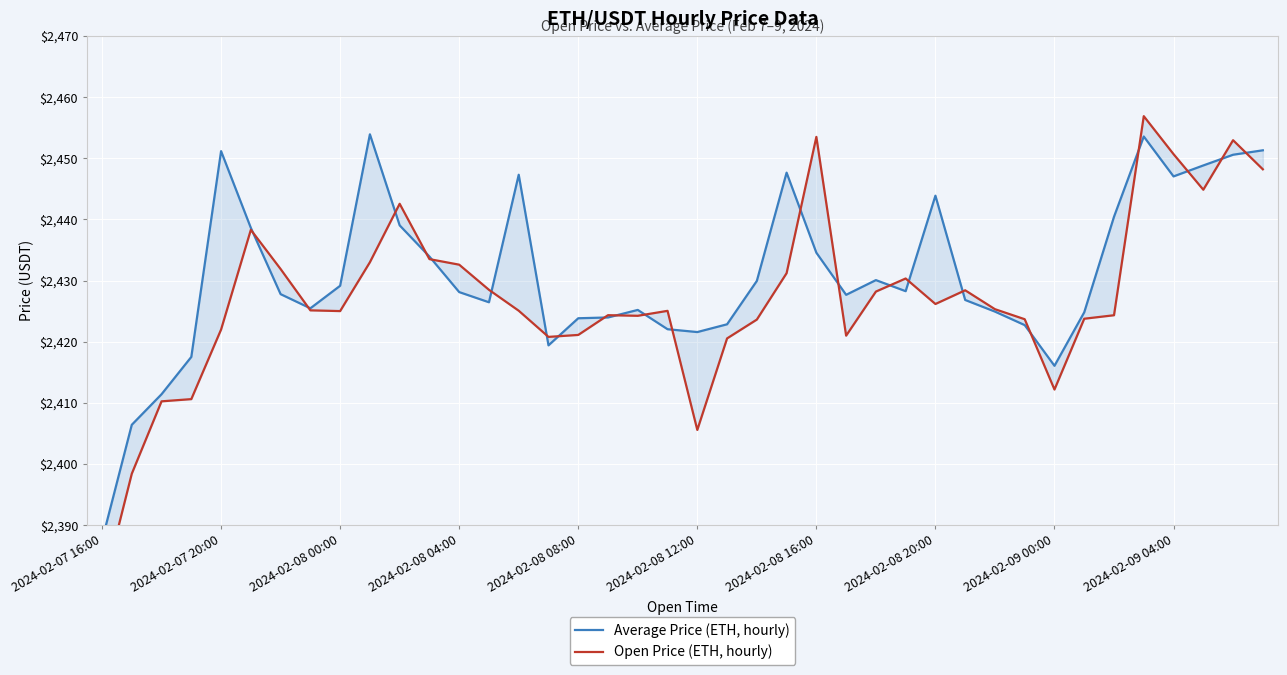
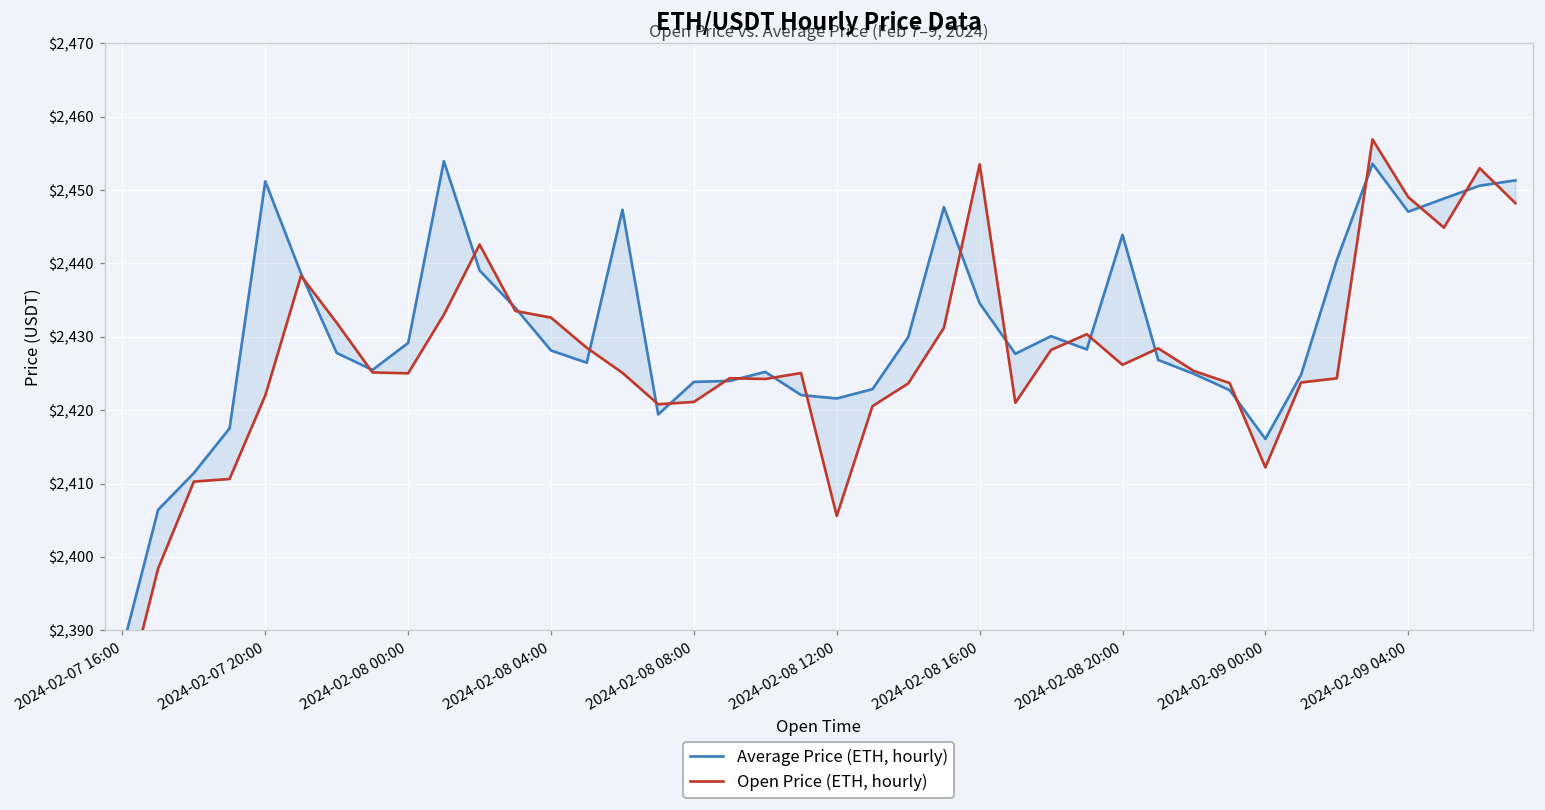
Open Price (ETH, hourly), 2024-02-09 04:00: $2,451 -> $2,449
